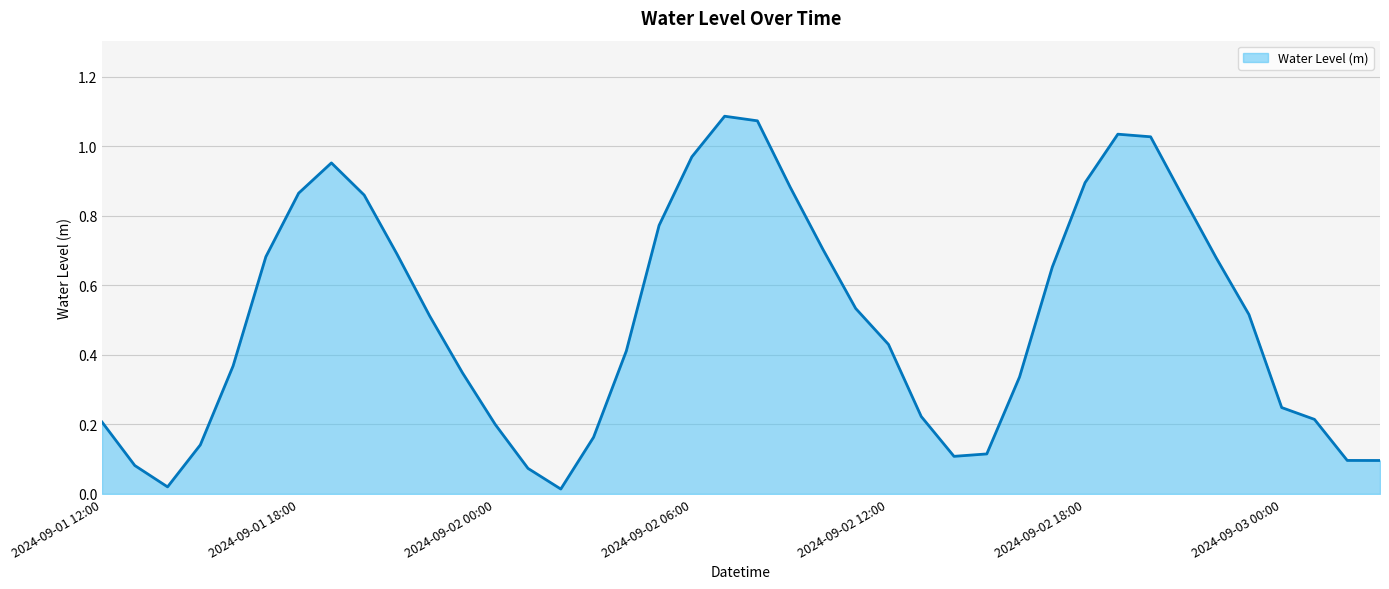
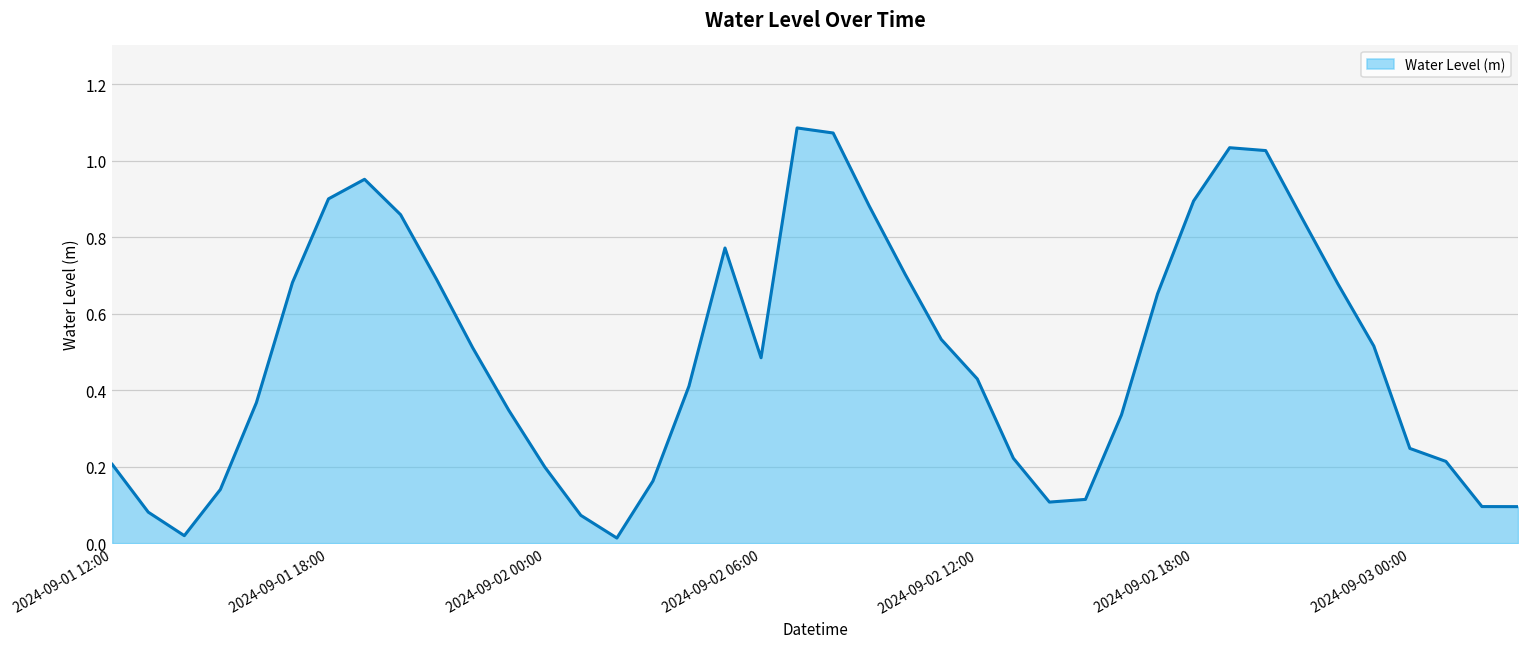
2024-09-01 18:00: 0.86 -> 0.90
2024-09-02 06:00: 0.97 -> 0.49
